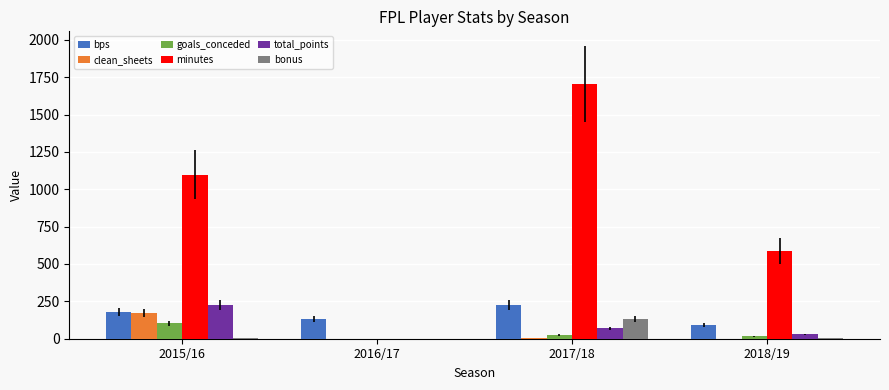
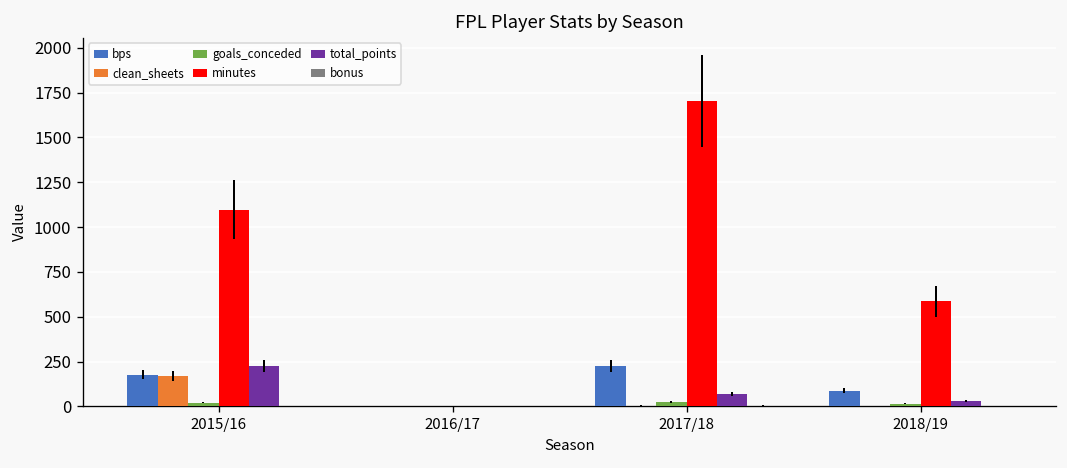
goals_conceded, 2015/16: 100 -> 20
bps, 2016/17: 130 -> 0
bonus, 2017/18: 130 -> 10
